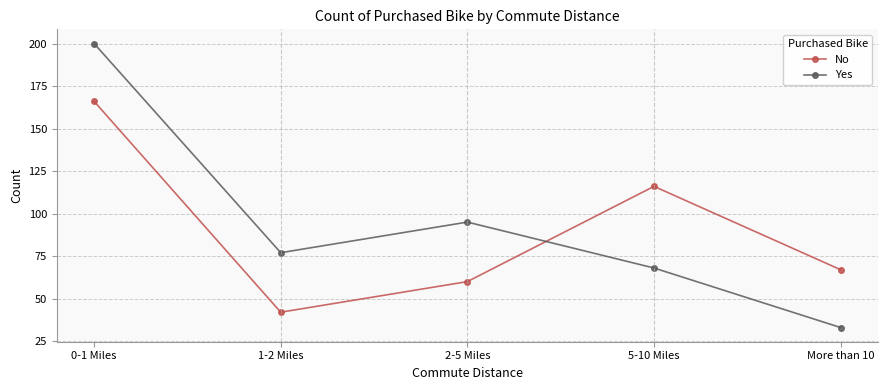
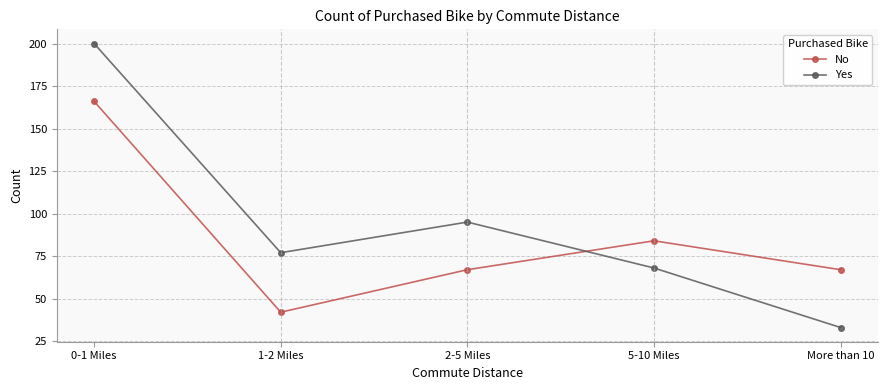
No, 2-5 Miles: 60 -> 67
No, 5-10 Miles: 116 -> 84
